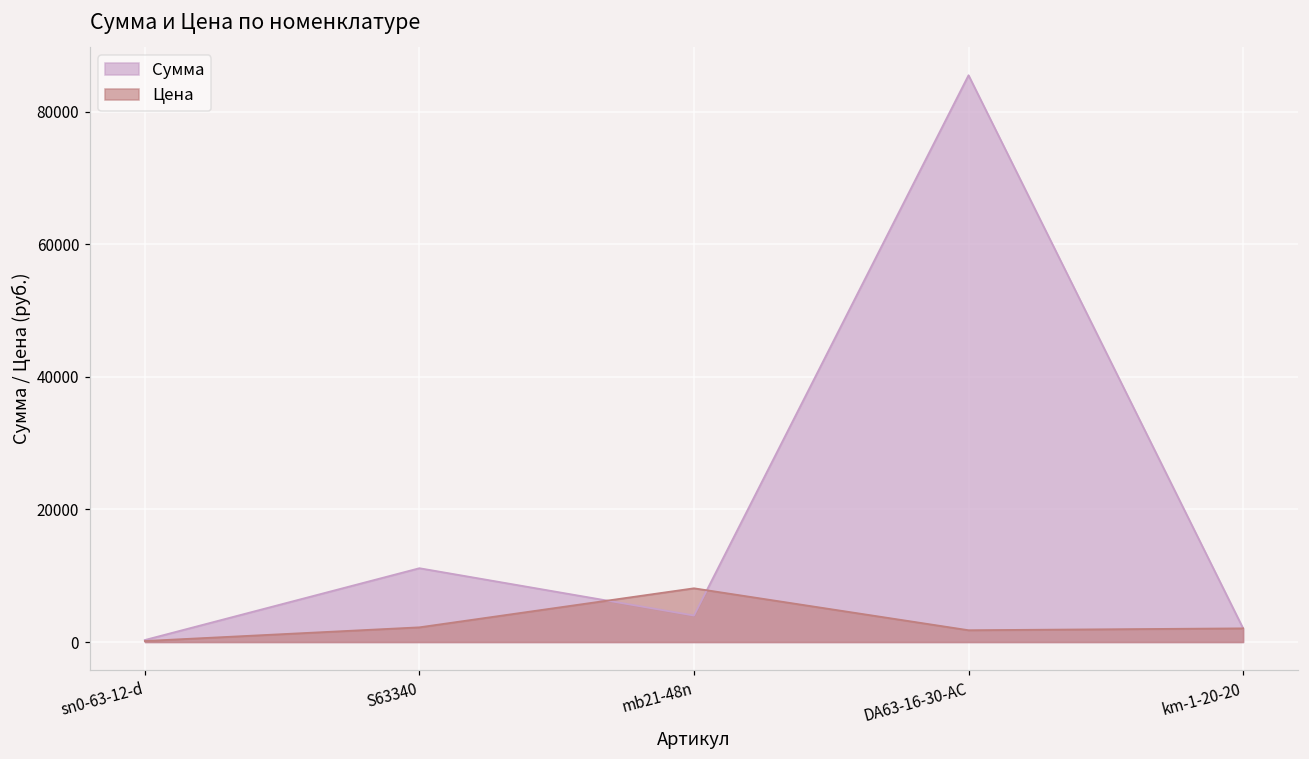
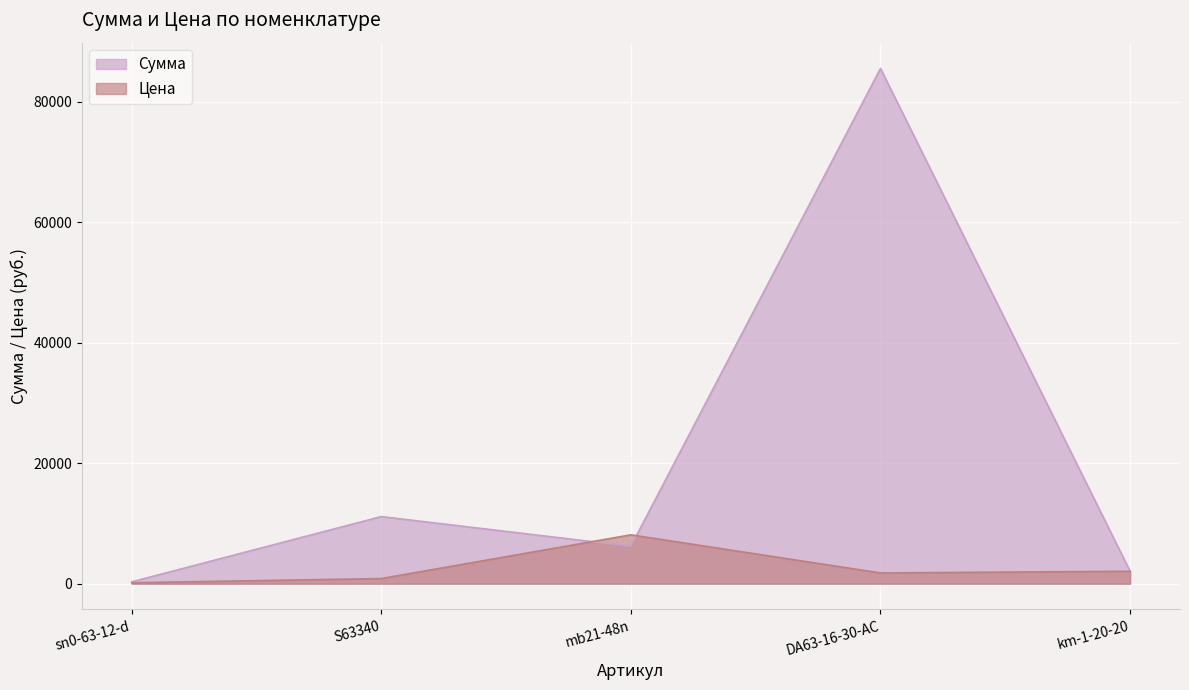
Цена, S63340: 2000 -> 1000
Сумма, mb21-48n: 4000 -> 6000
